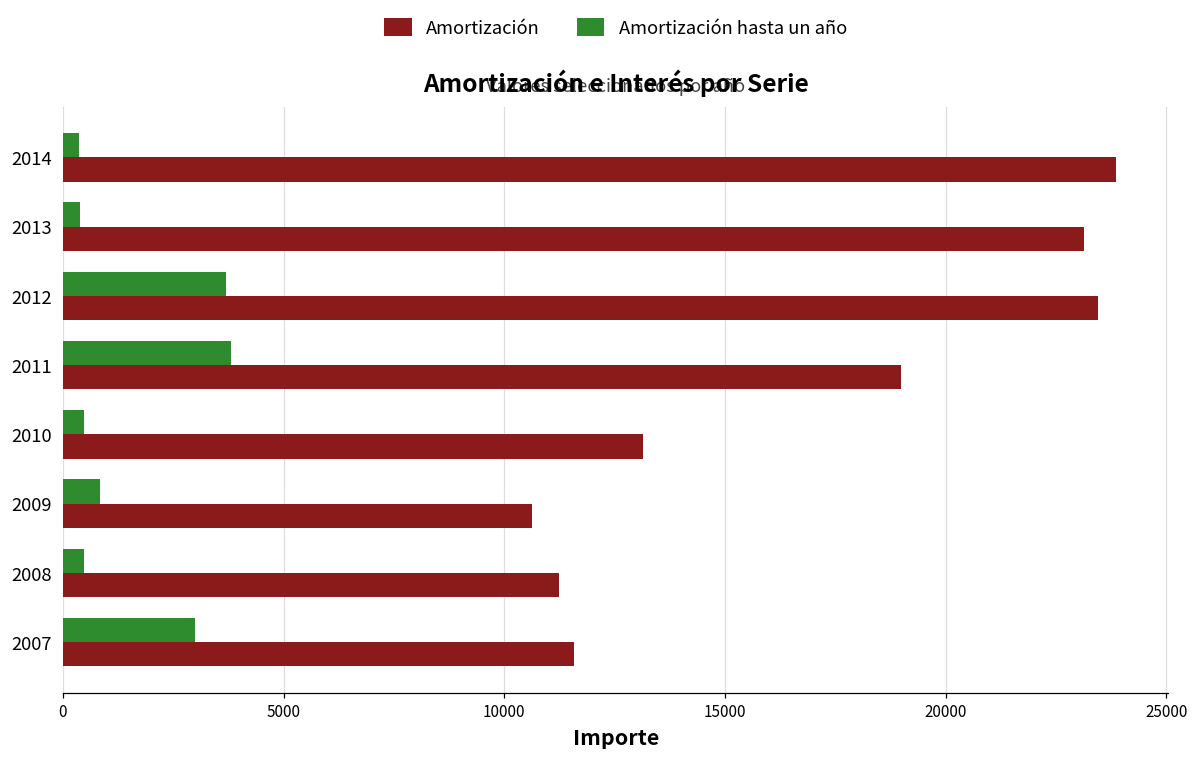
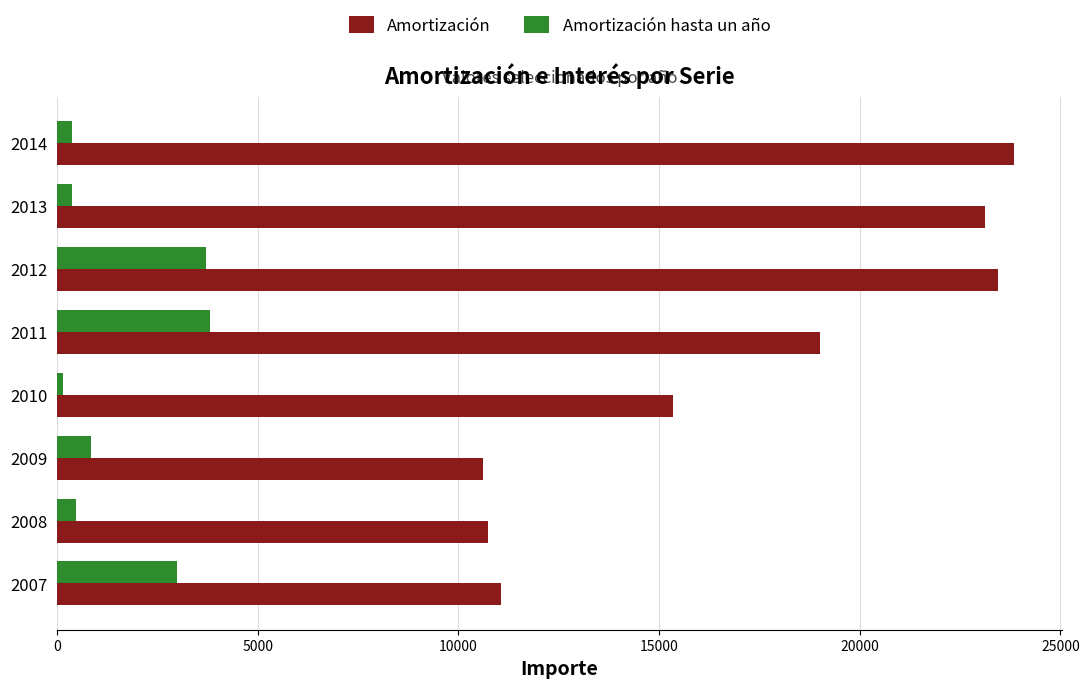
Amortización hasta un año, 2010: 500 -> 100
Amortización, 2010: 13100 -> 15400
Amortización, 2008: 11200 -> 10700
Amortización, 2007: 11600 -> 11100
